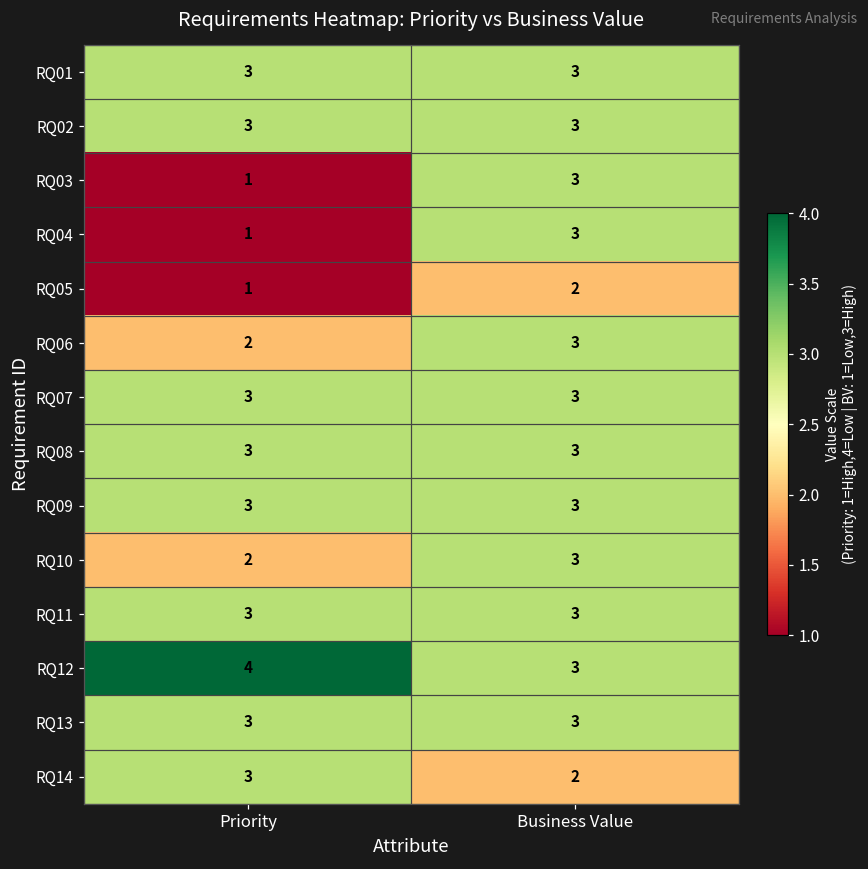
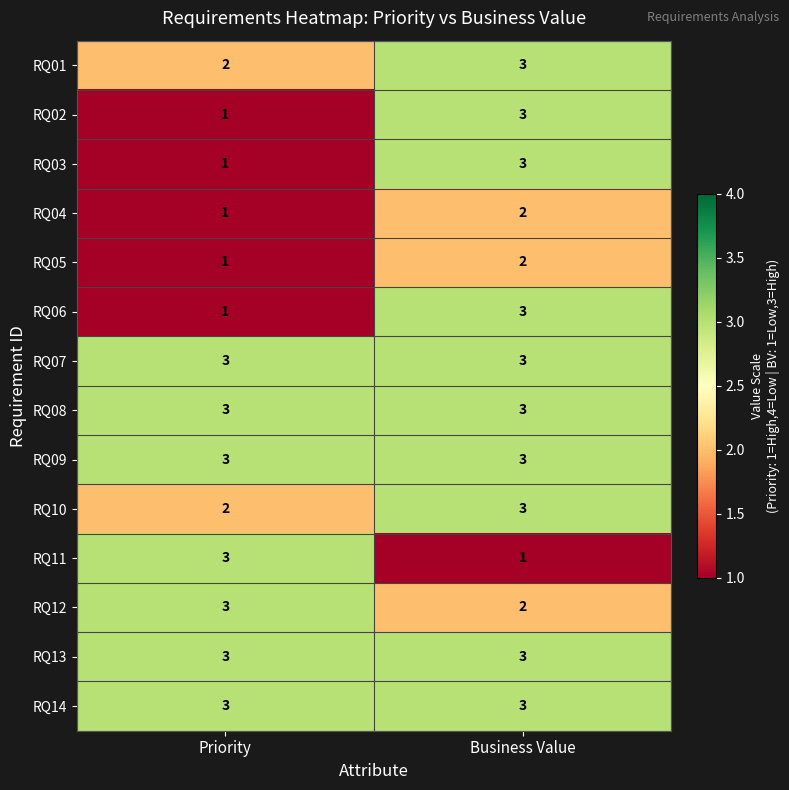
RQ01, Priority: 3 -> 2
RQ02, Priority: 3 -> 1
RQ04, Business Value: 3 -> 2
RQ06, Priority: 2 -> 1
RQ11, Business Value: 3 -> 1
RQ12, Priority: 4 -> 3
RQ12, Business Value: 3 -> 2
RQ14, Business Value: 2 -> 3
